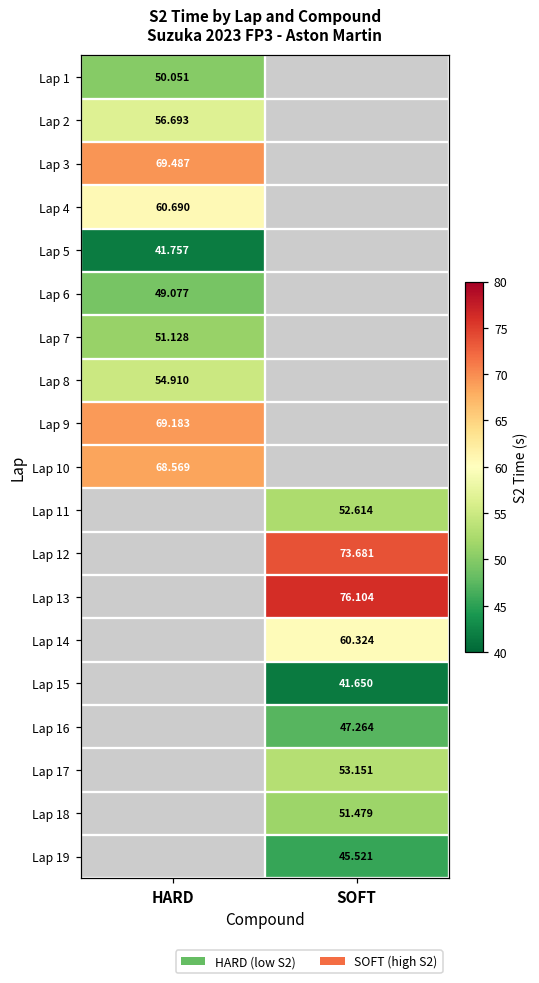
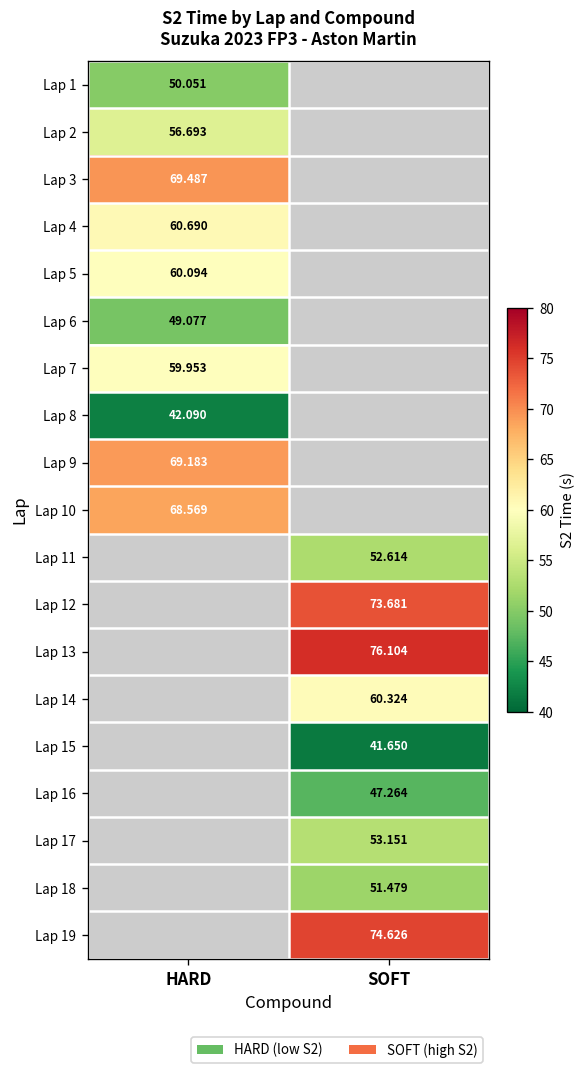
Lap 5, HARD: 41.757 -> 60.094
Lap 7, HARD: 51.128 -> 59.953
Lap 8, HARD: 54.910 -> 42.090
Lap 19, SOFT: 45.521 -> 74.626
